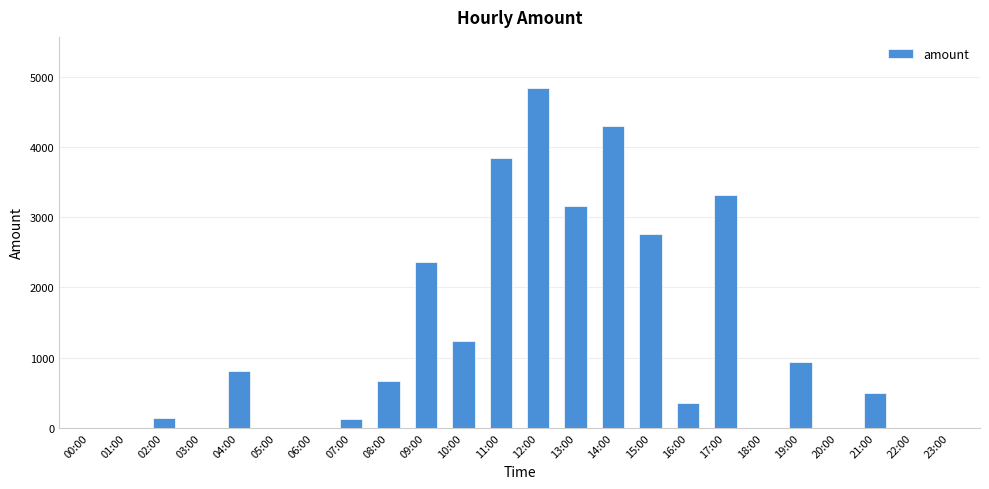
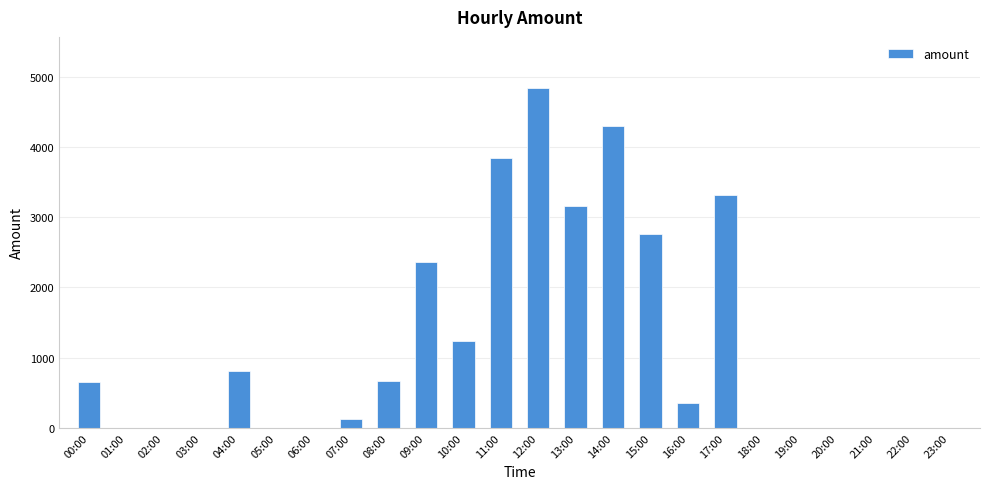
00:00: 0 -> 700
02:00: 100 -> 0
19:00: 900 -> 0
21:00: 500 -> 0
